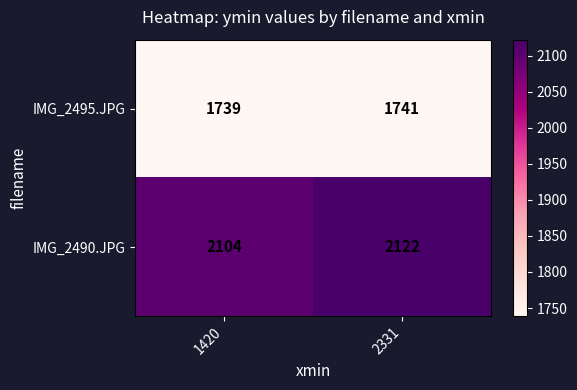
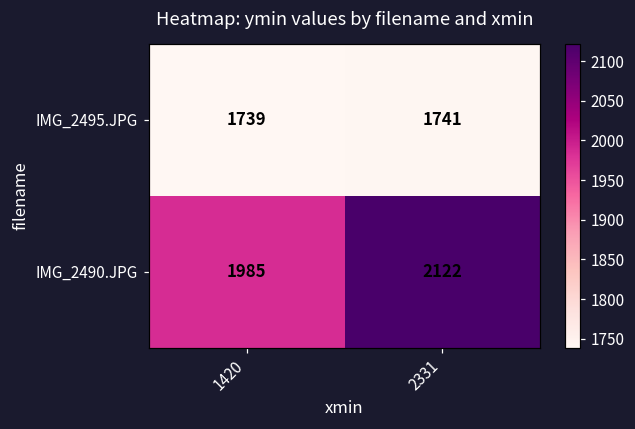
IMG_2490.JPG, 1420: 2104 -> 1985
